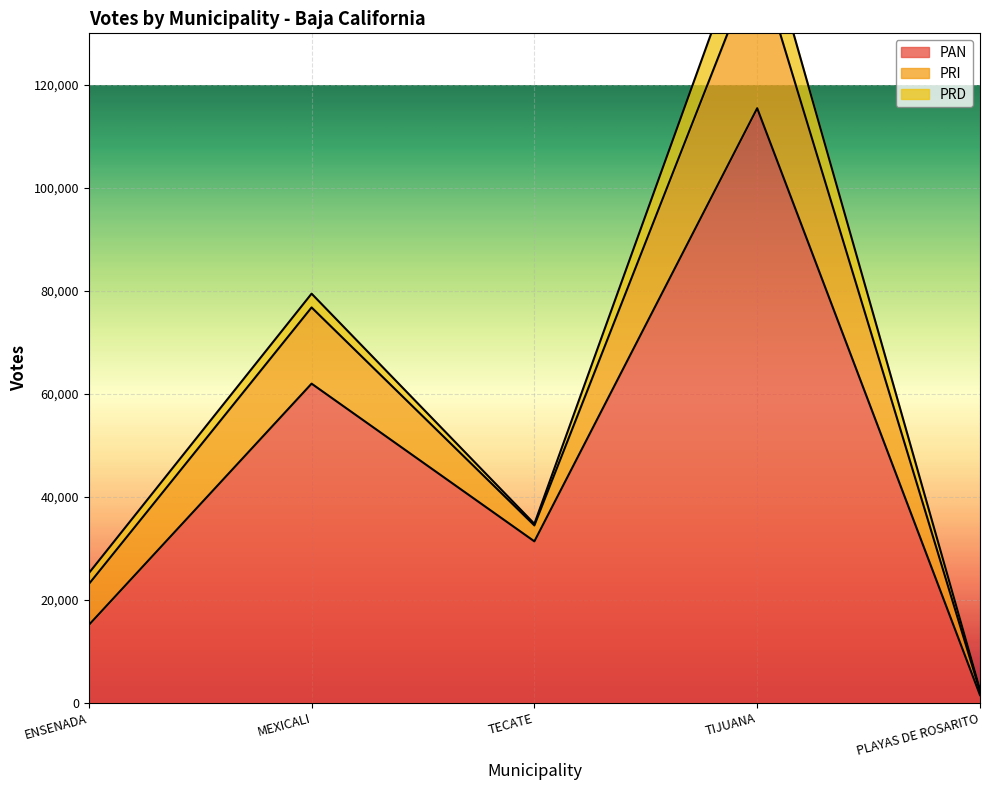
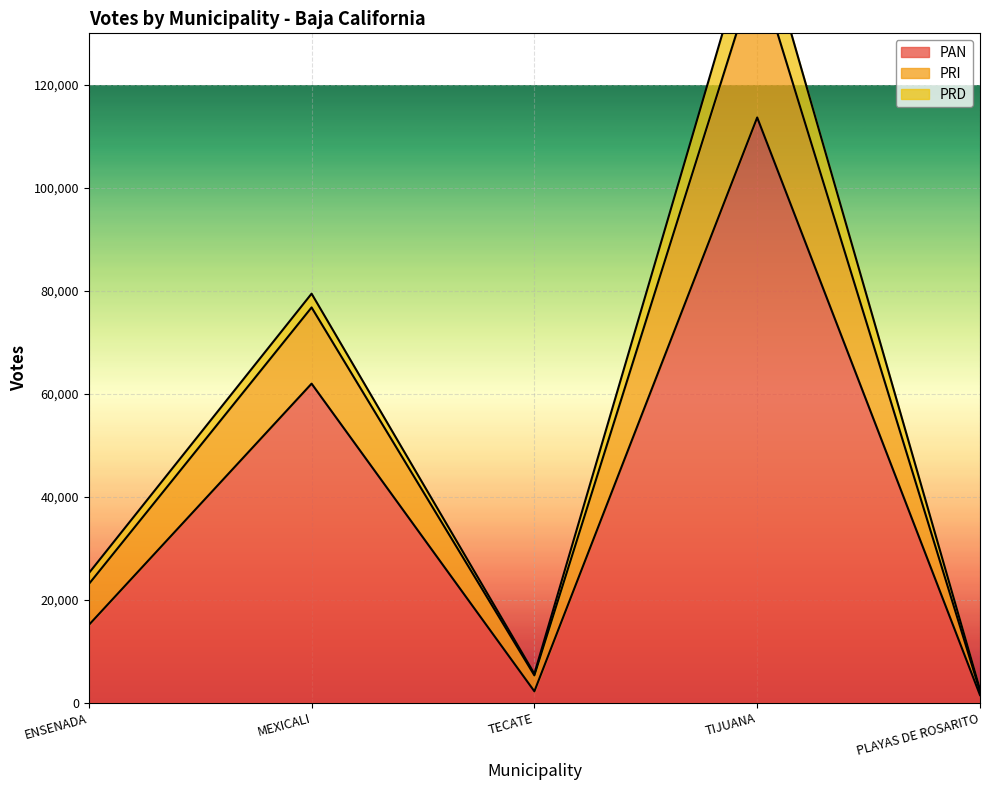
PAN, TECATE: 31,000 -> 2,000
PAN, TIJUANA: 115,000 -> 114,000
